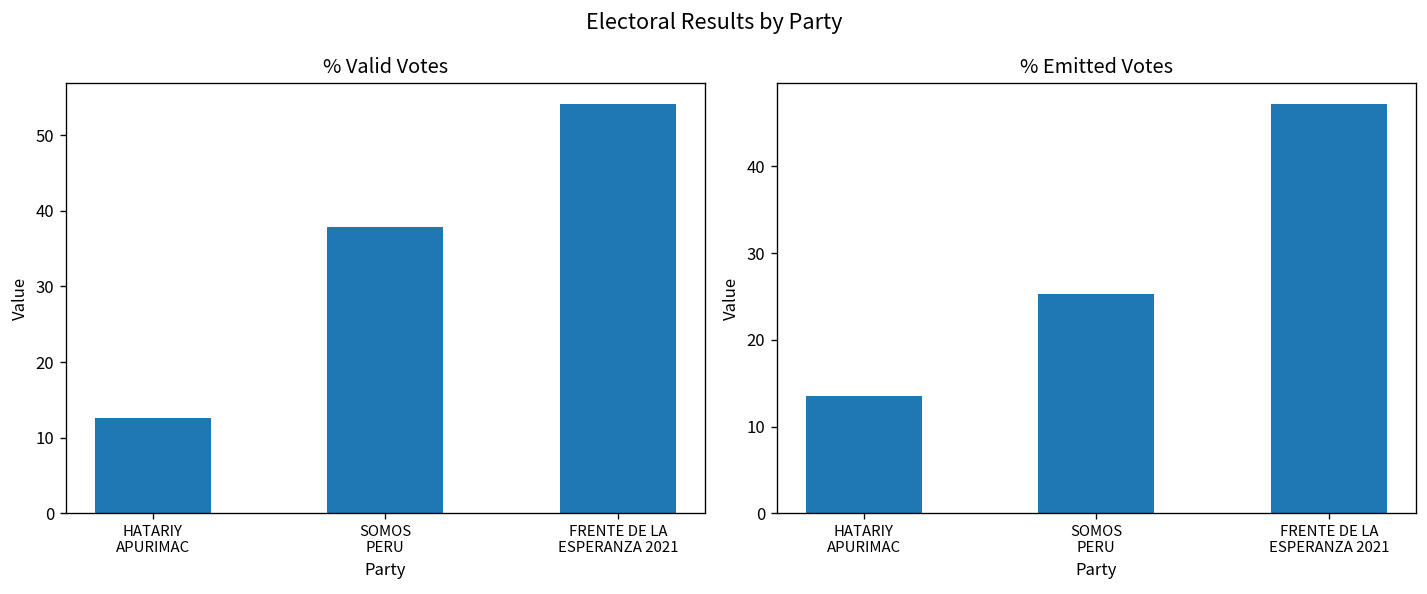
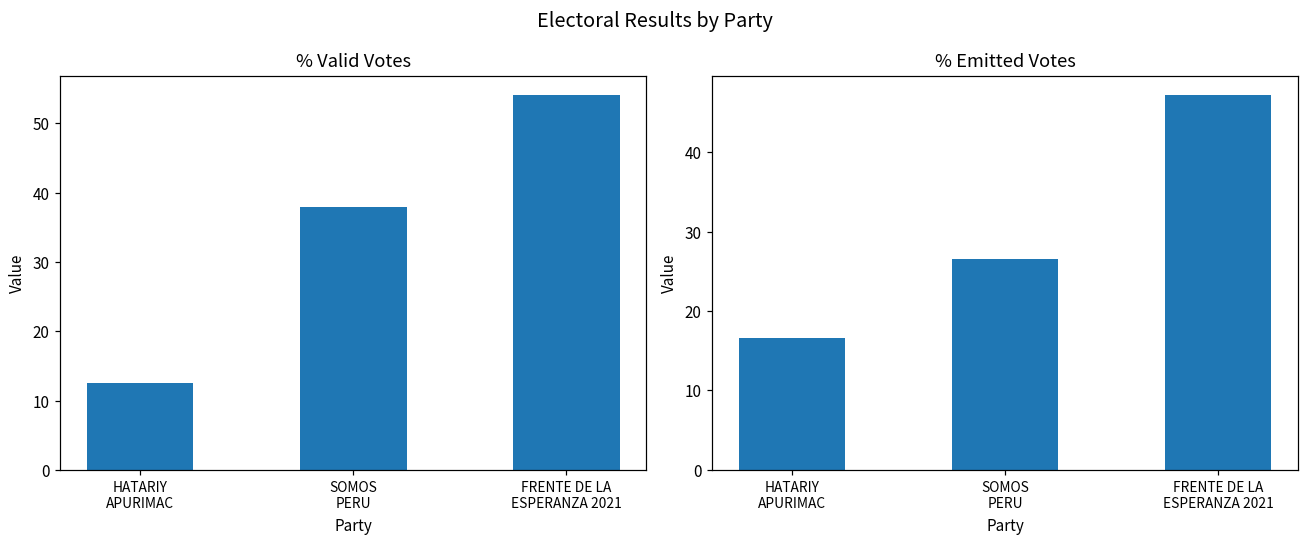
% Emitted Votes, HATARIY APURIMAC: 13 -> 17
% Emitted Votes, SOMOS PERU: 25 -> 26
